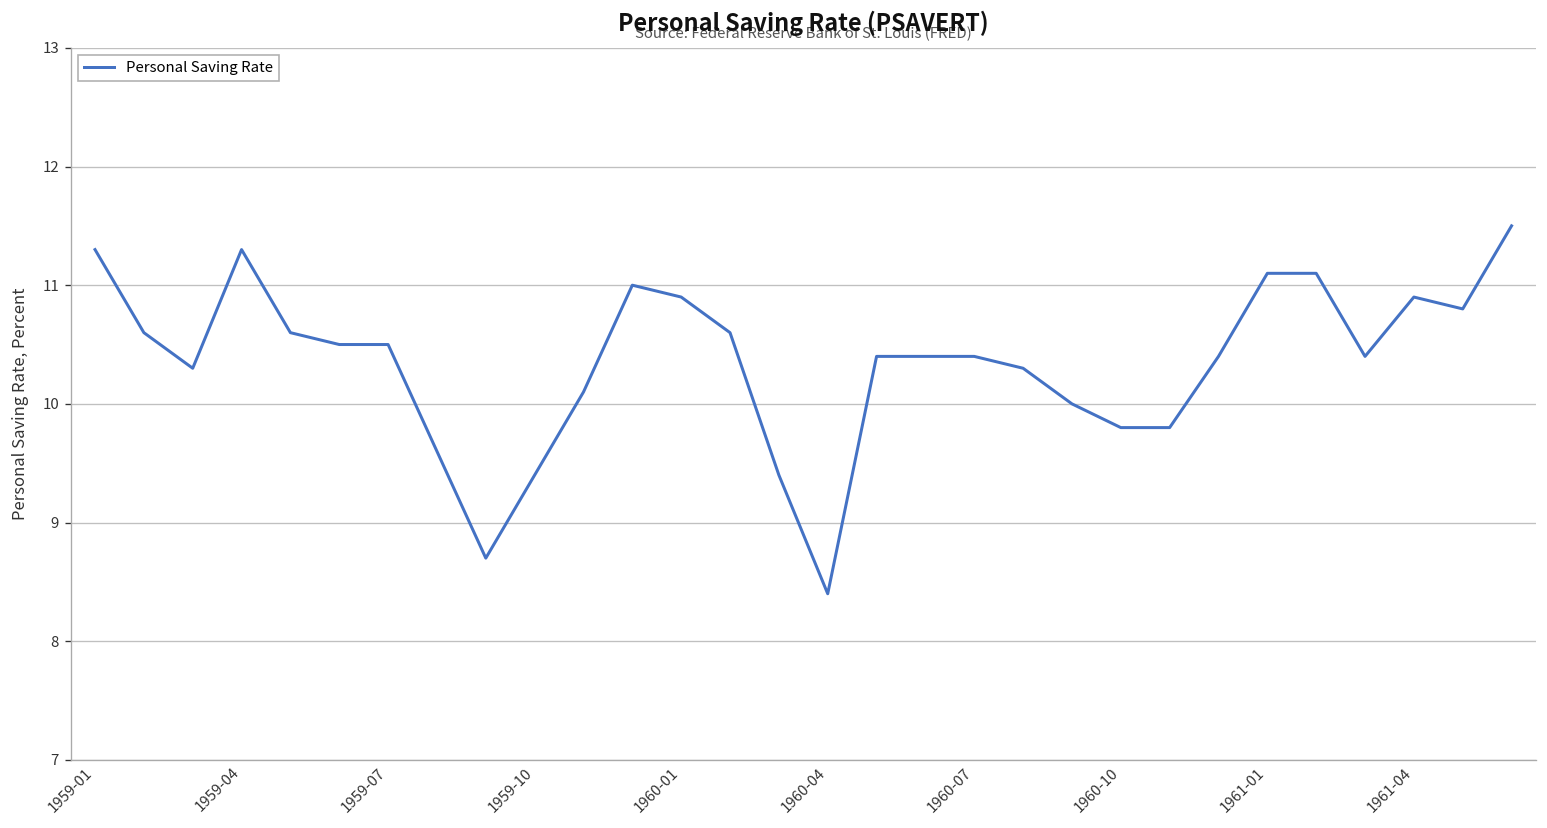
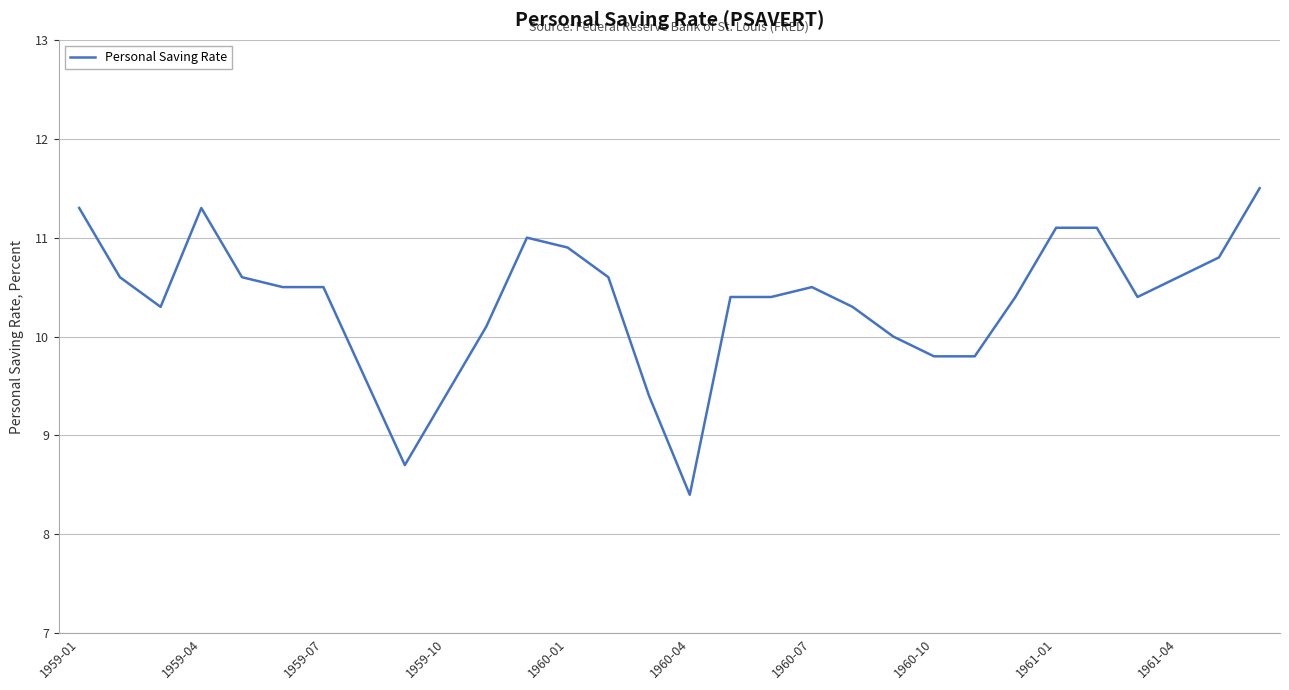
1960-07: 10.4 -> 10.5
1961-04: 10.9 -> 10.6
